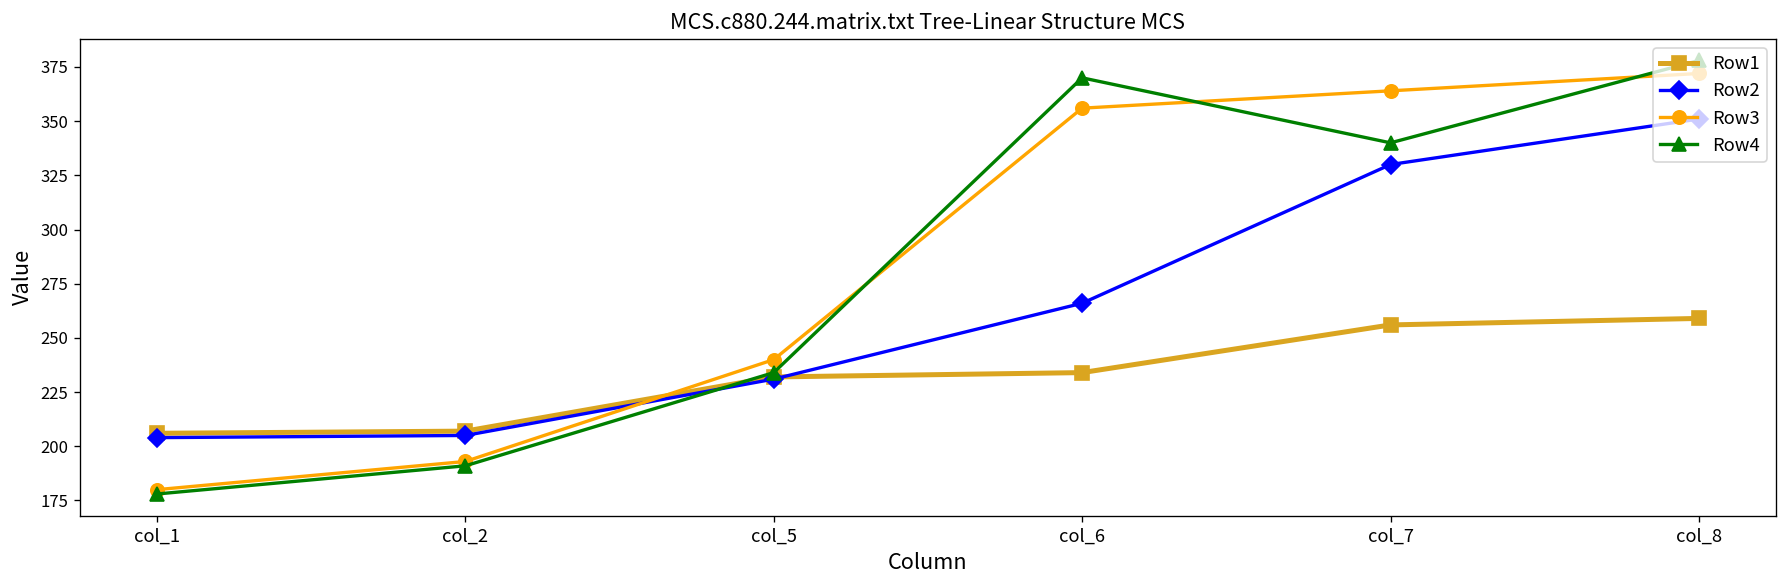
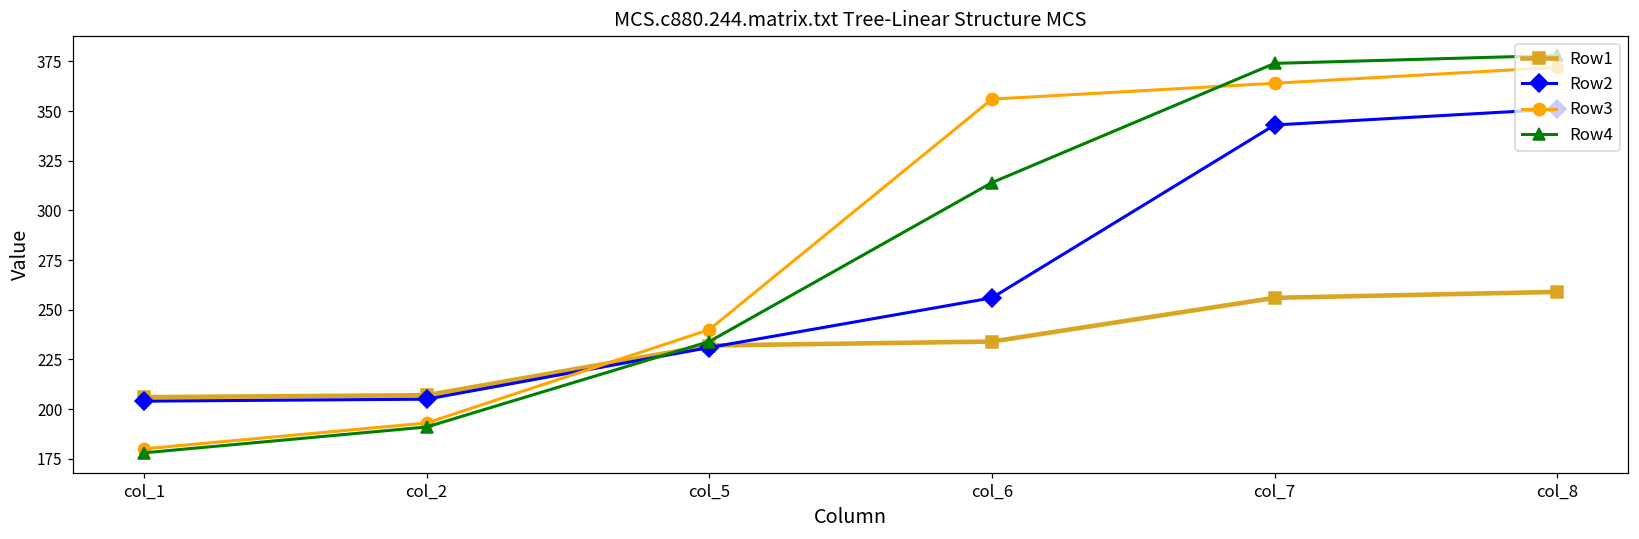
Row2, col_6: 266 -> 256
Row4, col_6: 370 -> 314
Row2, col_7: 330 -> 343
Row4, col_7: 340 -> 374
